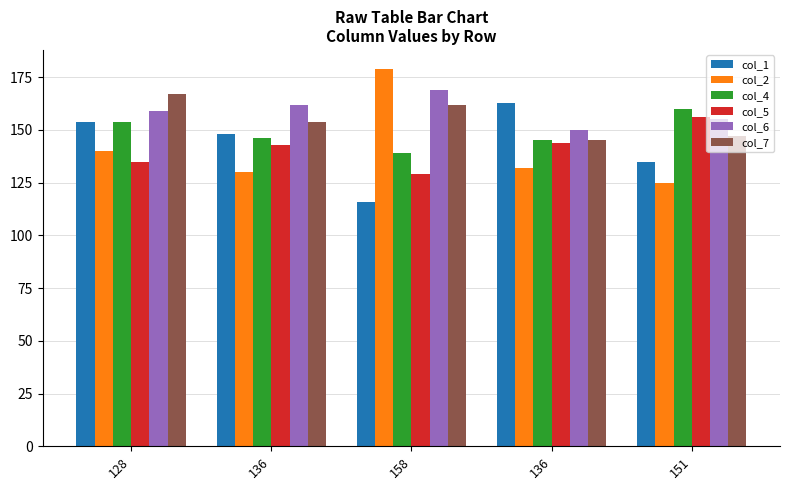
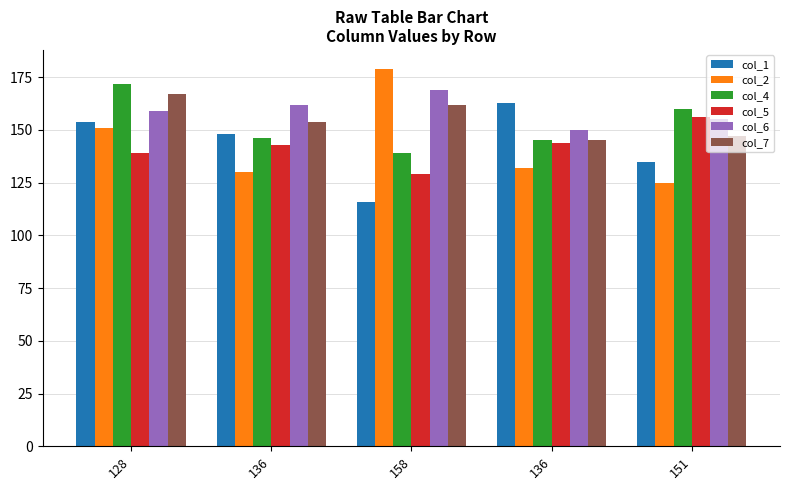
col_2, 128: 140 -> 151
col_4, 128: 154 -> 172
col_5, 128: 135 -> 139
